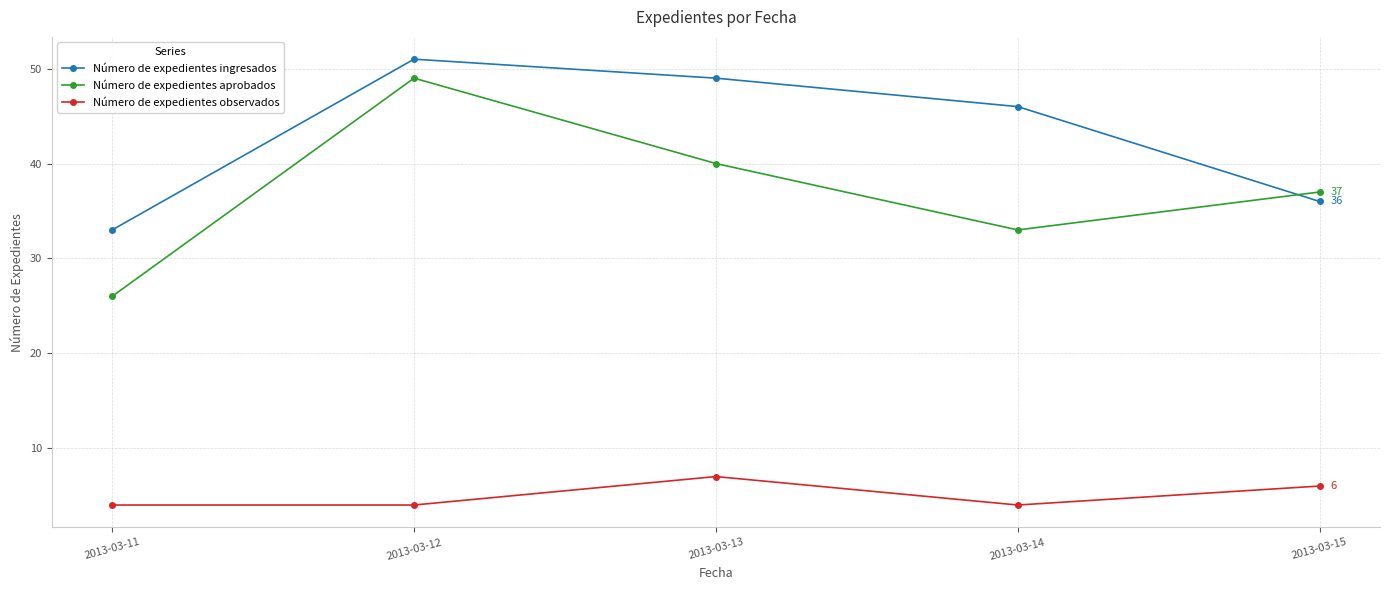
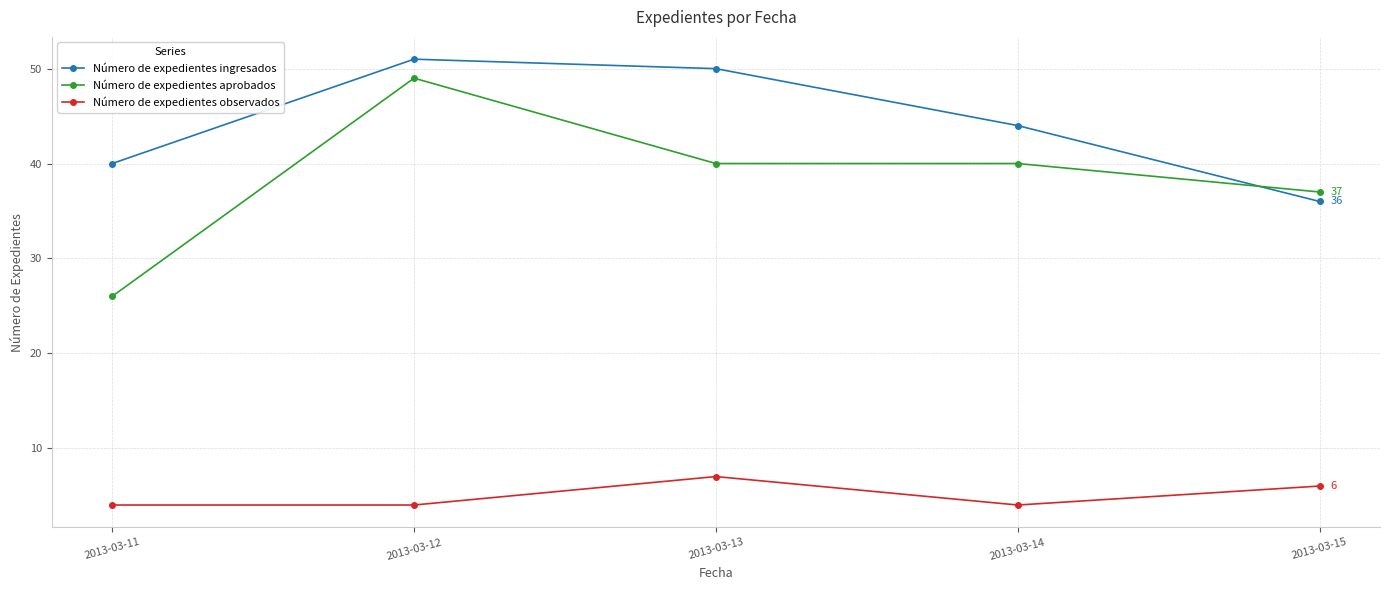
Número de expedientes ingresados, 2013-03-11: 33 -> 40
Número de expedientes ingresados, 2013-03-13: 49 -> 50
Número de expedientes ingresados, 2013-03-14: 46 -> 44
Número de expedientes aprobados, 2013-03-14: 33 -> 40
